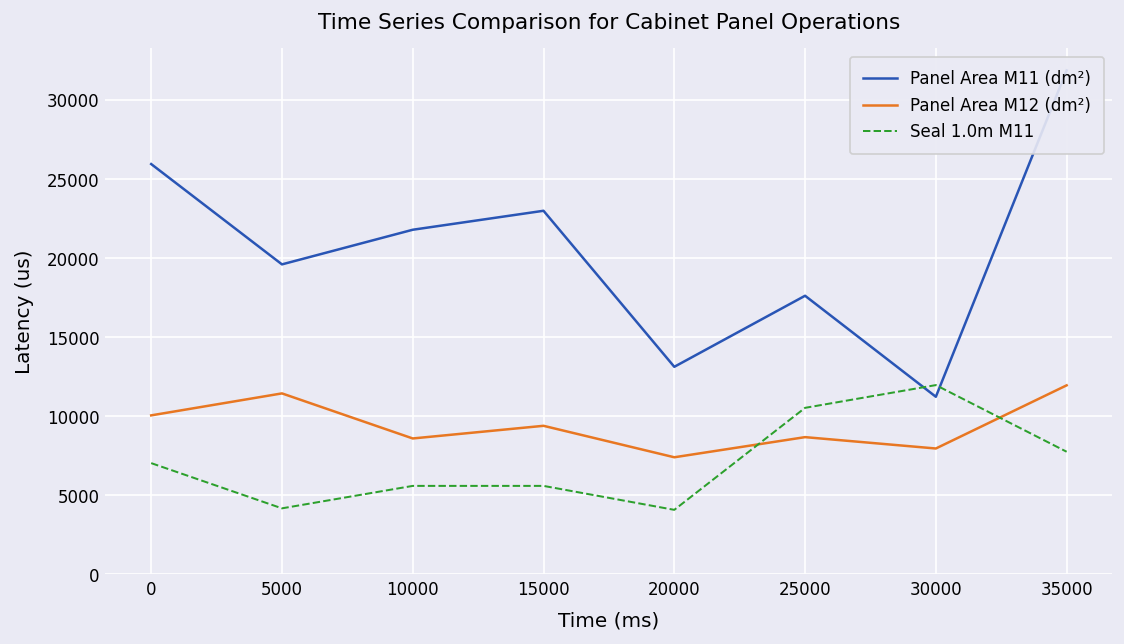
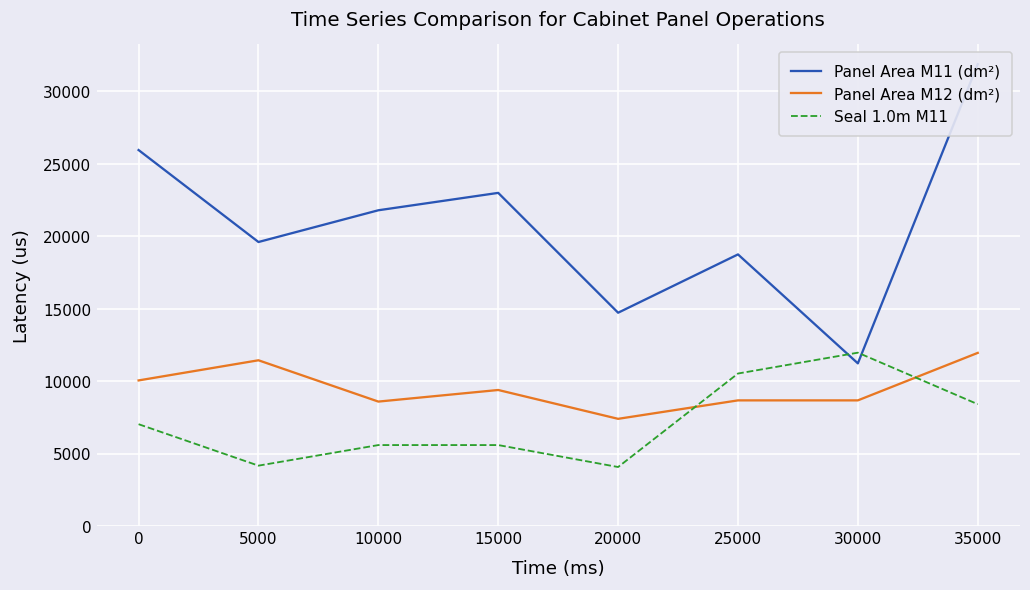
Panel Area M11 (dm²), 20000: 13100 -> 14700
Panel Area M11 (dm²), 25000: 17600 -> 18800
Panel Area M12 (dm²), 30000: 8000 -> 8700
Seal 1.0m M11, 35000: 7800 -> 8400
